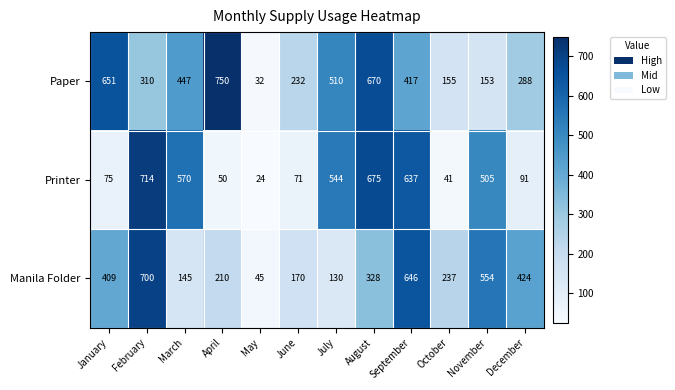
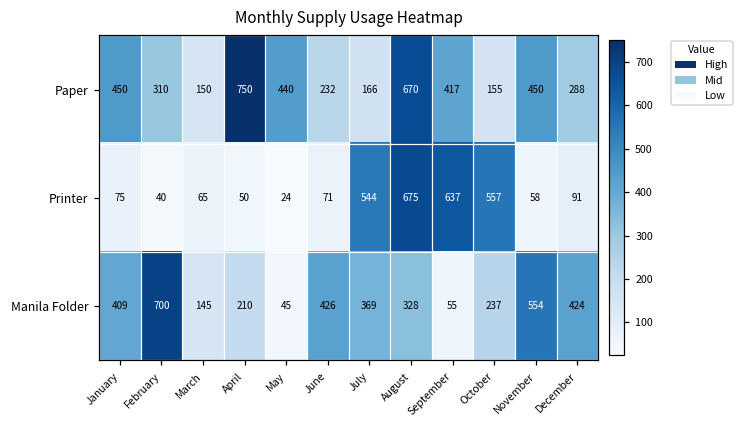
Paper, January: 651 -> 450
Paper, March: 447 -> 150
Paper, May: 32 -> 440
Paper, July: 510 -> 166
Paper, November: 153 -> 450
Printer, February: 714 -> 40
Printer, March: 570 -> 65
Printer, October: 41 -> 557
Printer, November: 505 -> 58
Manila Folder, June: 170 -> 426
Manila Folder, July: 130 -> 369
Manila Folder, September: 646 -> 55
